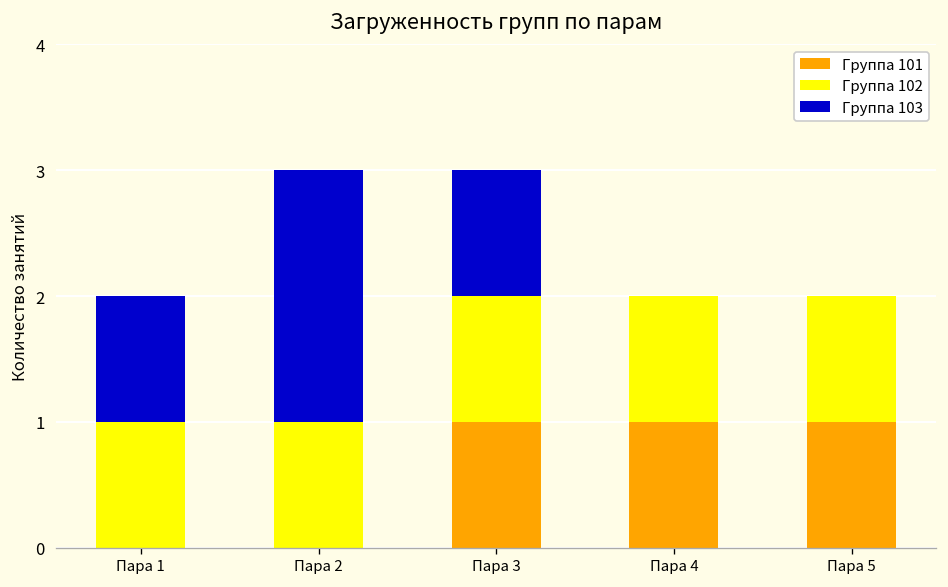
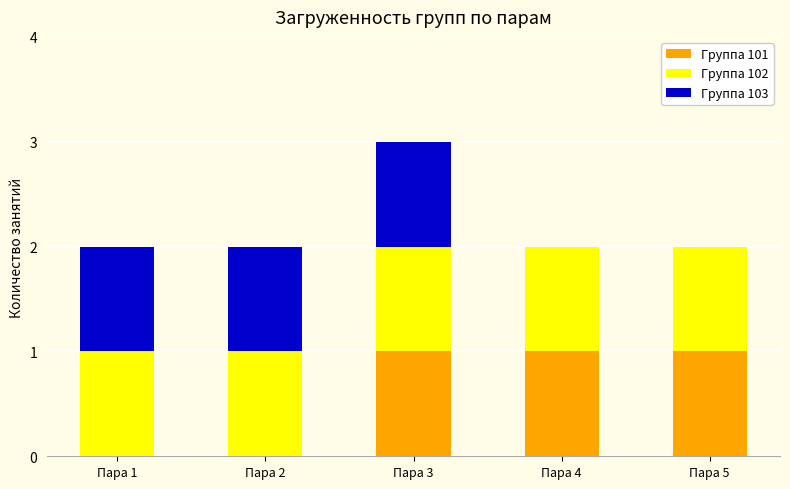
Группа 103, Пара 2: 2 -> 1
